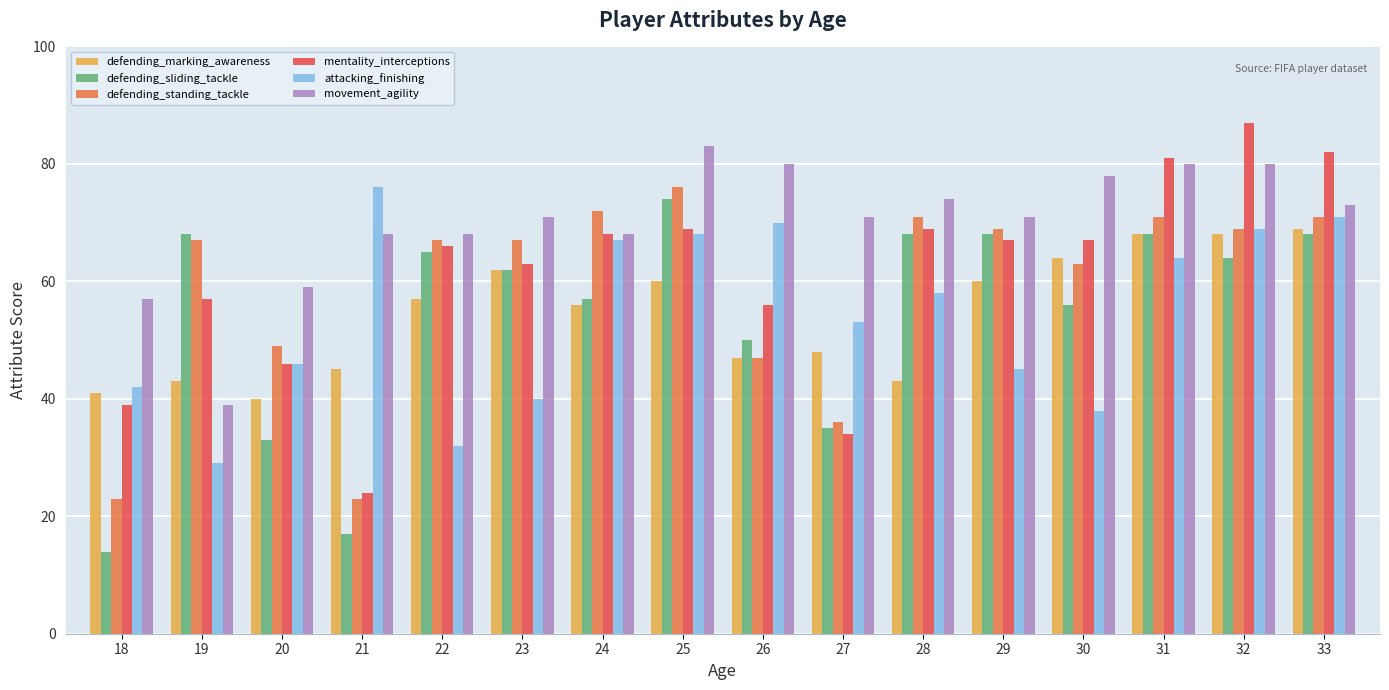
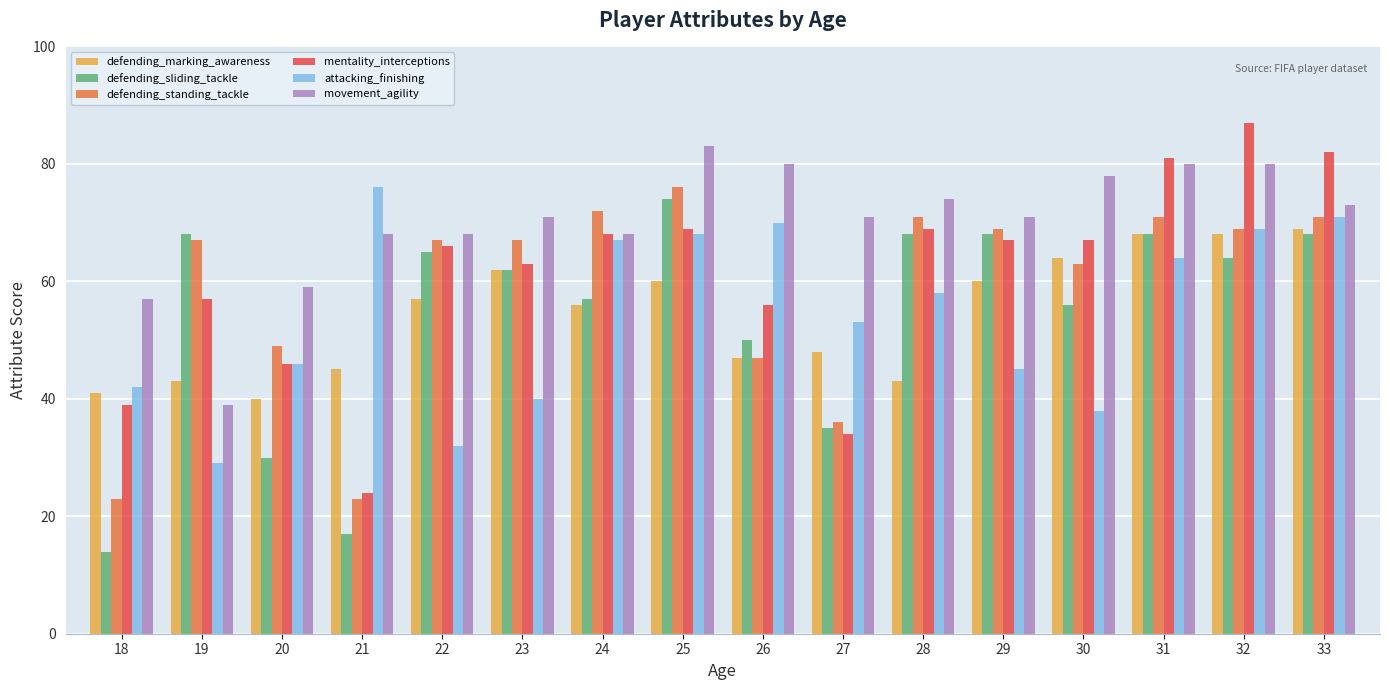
defending_sliding_tackle, 20: 33 -> 30
